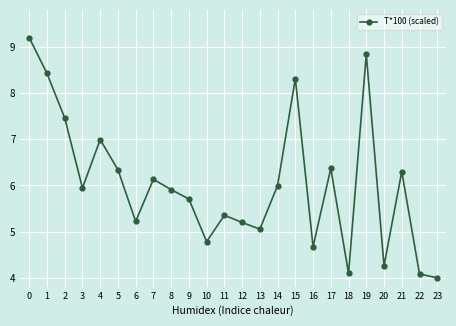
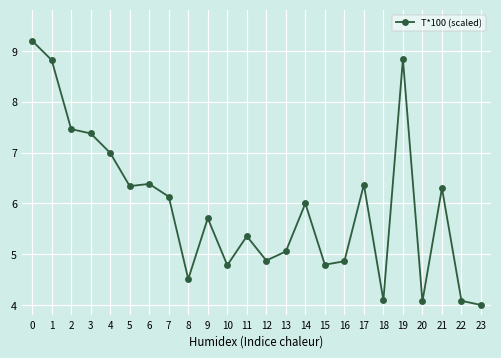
1: 8.4 -> 8.8
3: 5.9 -> 7.4
6: 5.2 -> 6.4
8: 5.9 -> 4.5
12: 5.2 -> 4.9
15: 8.3 -> 4.8
16: 4.7 -> 4.9
20: 4.3 -> 4.1
